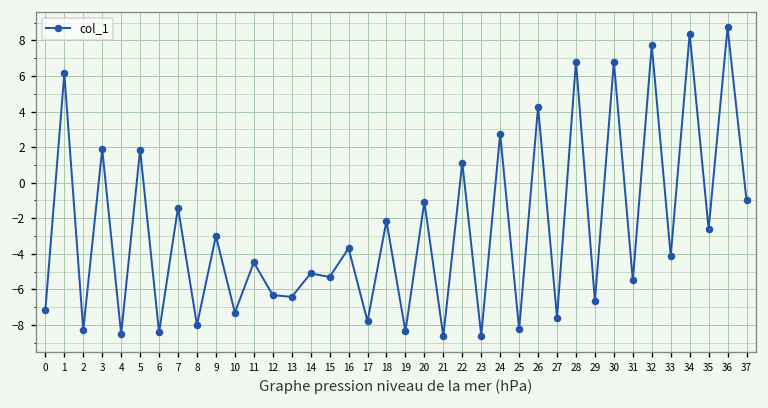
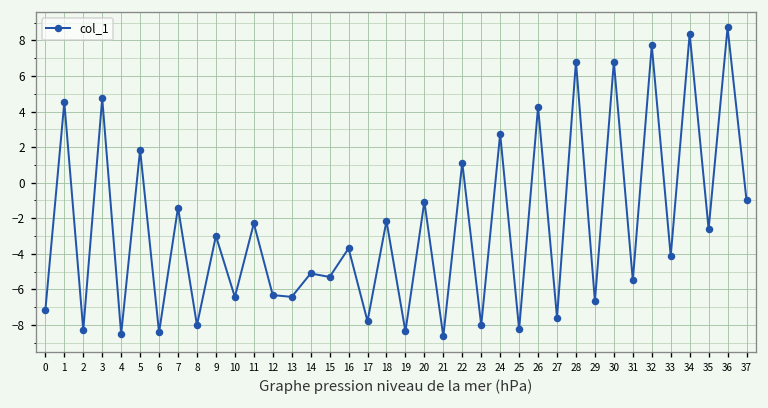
1: 6.1 -> 4.5
3: 1.9 -> 4.8
10: -7.3 -> -6.4
11: -4.5 -> -2.3
23: -8.6 -> -8.0
